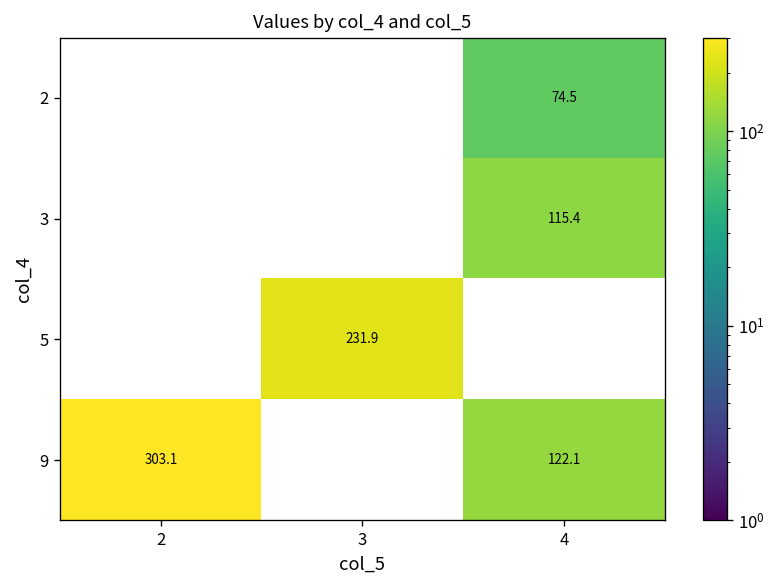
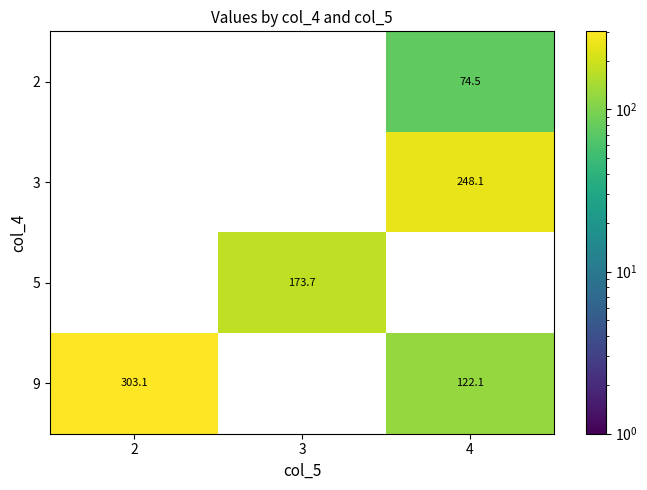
3, 4: 115.4 -> 248.1
5, 3: 231.9 -> 173.7
